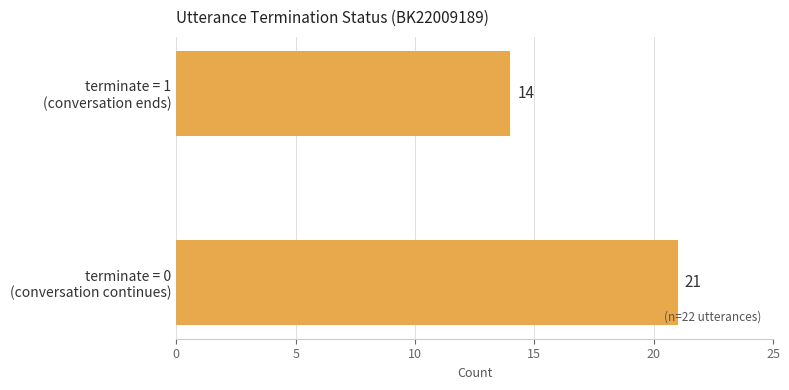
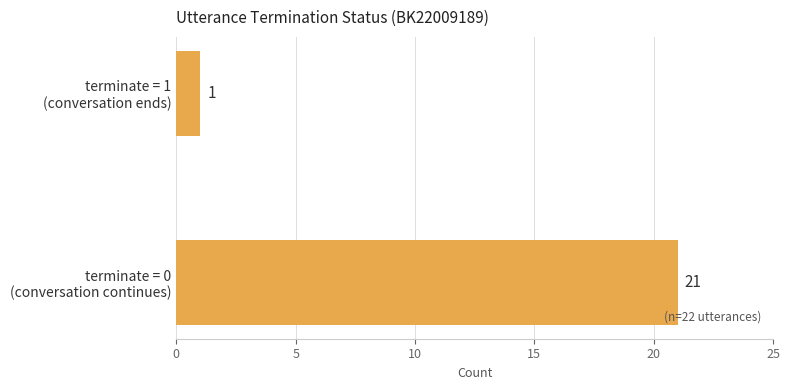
terminate = 1 (conversation ends): 14 -> 1
